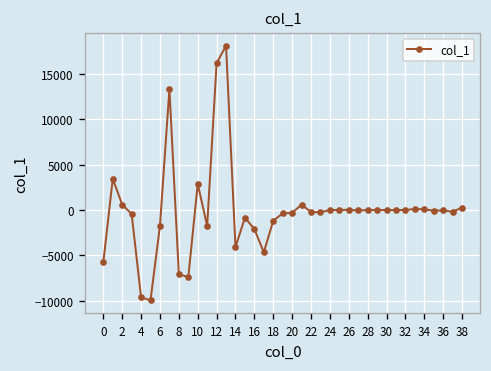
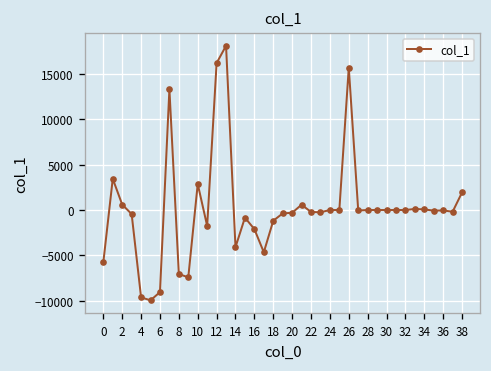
6: -2000 -> -9000
26: 0 -> 16000
38: 0 -> 2000
